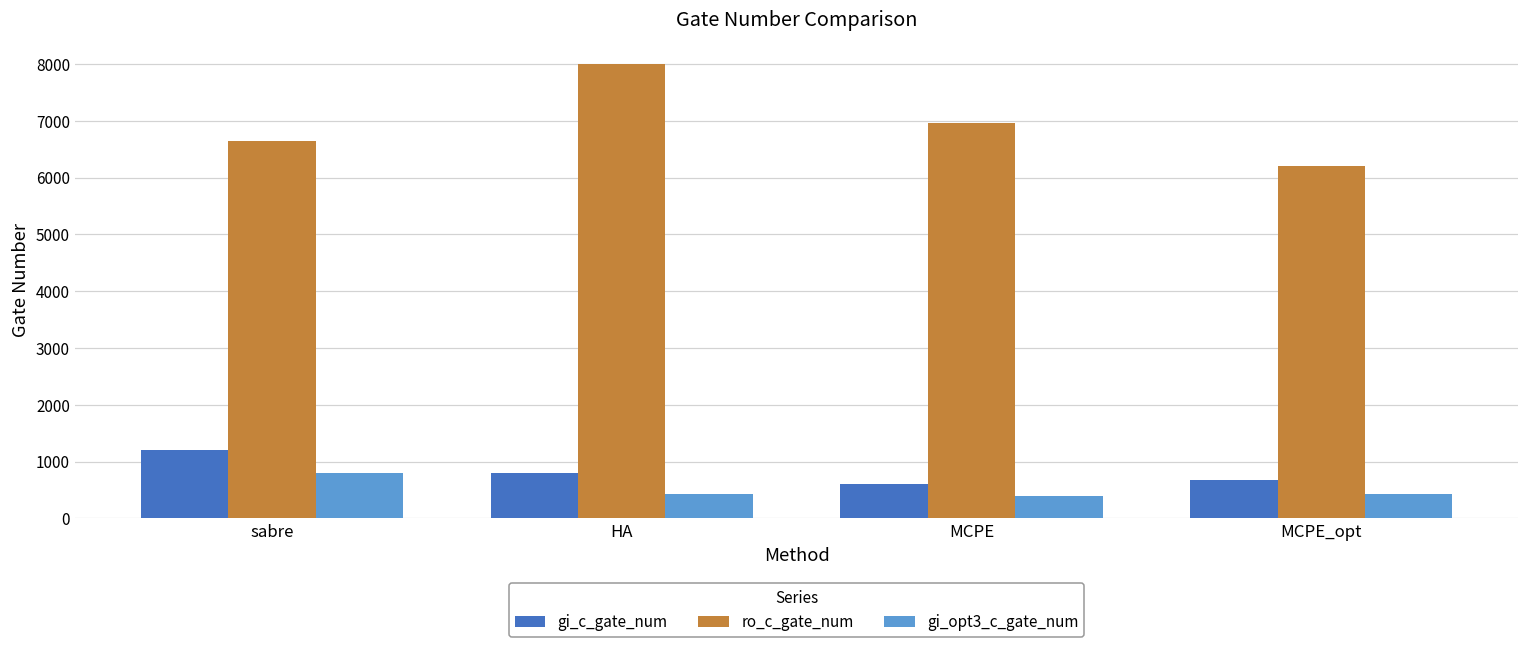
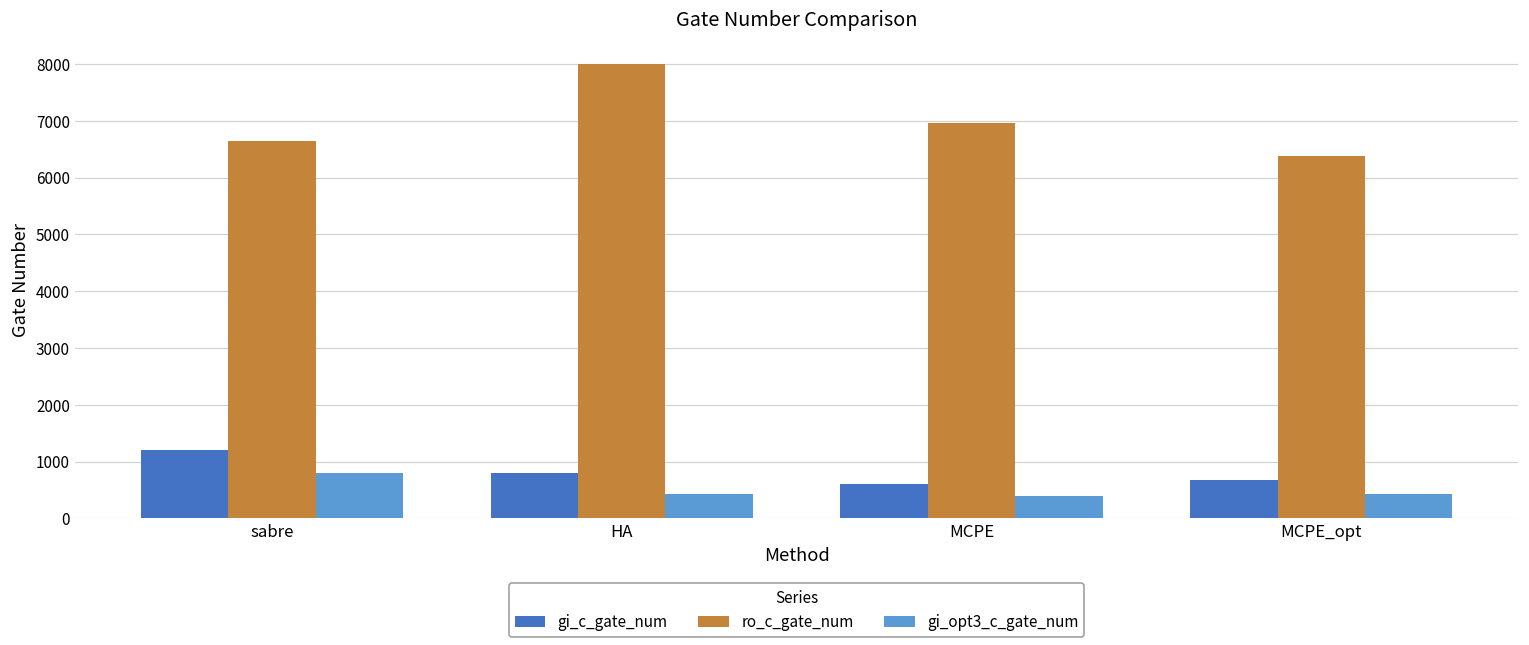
ro_c_gate_num, MCPE_opt: 6200 -> 6400
